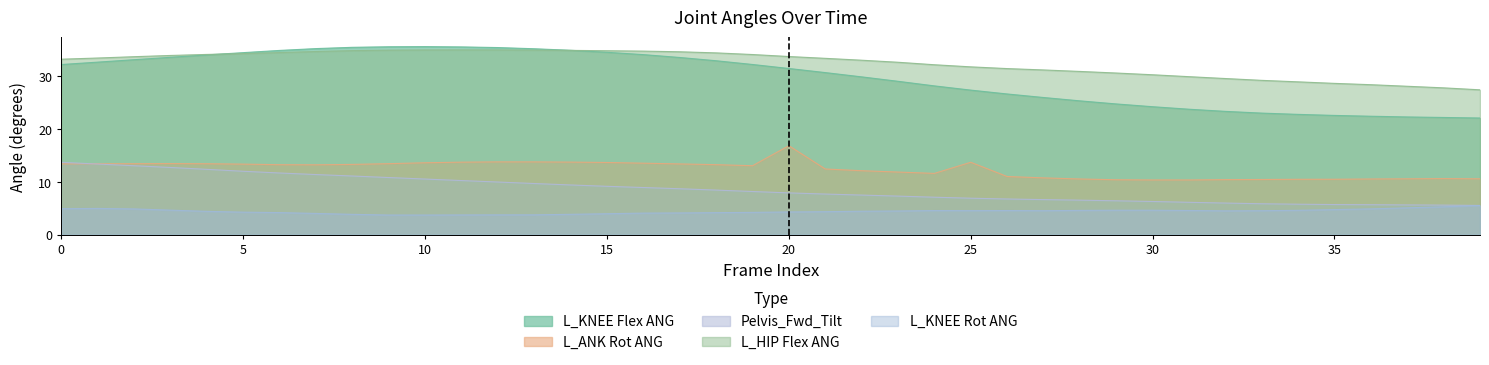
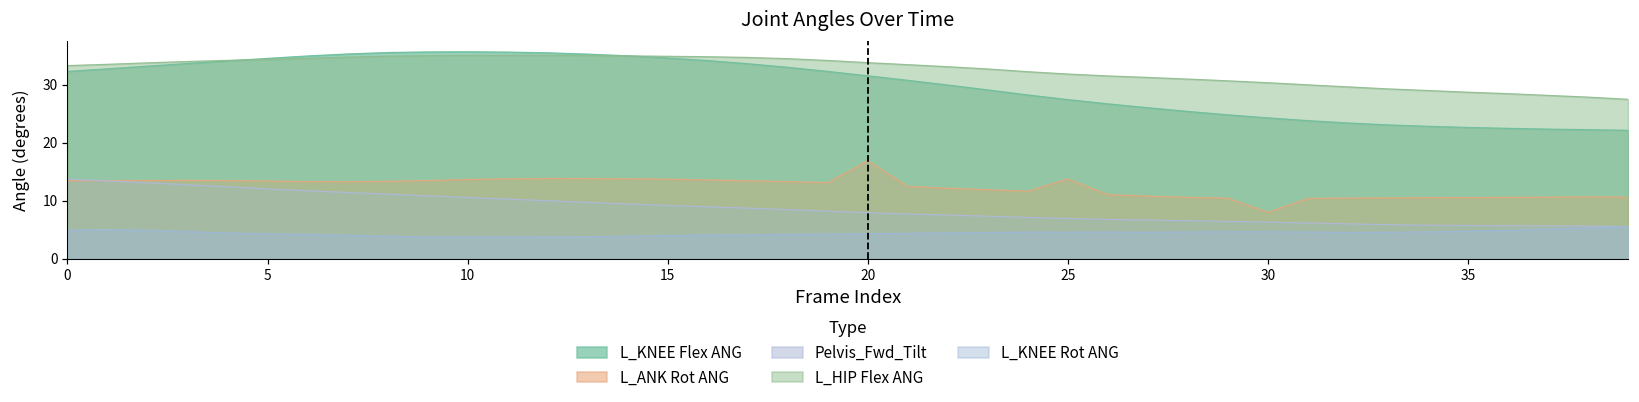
L_ANK Rot ANG, 30: 10 -> 8
